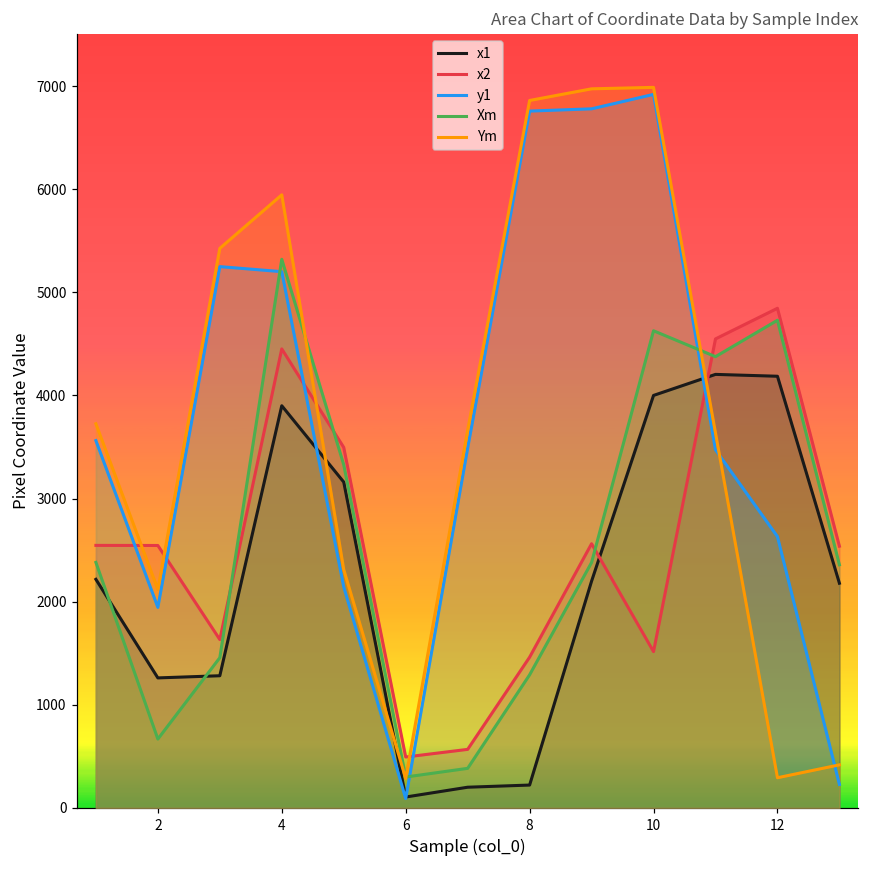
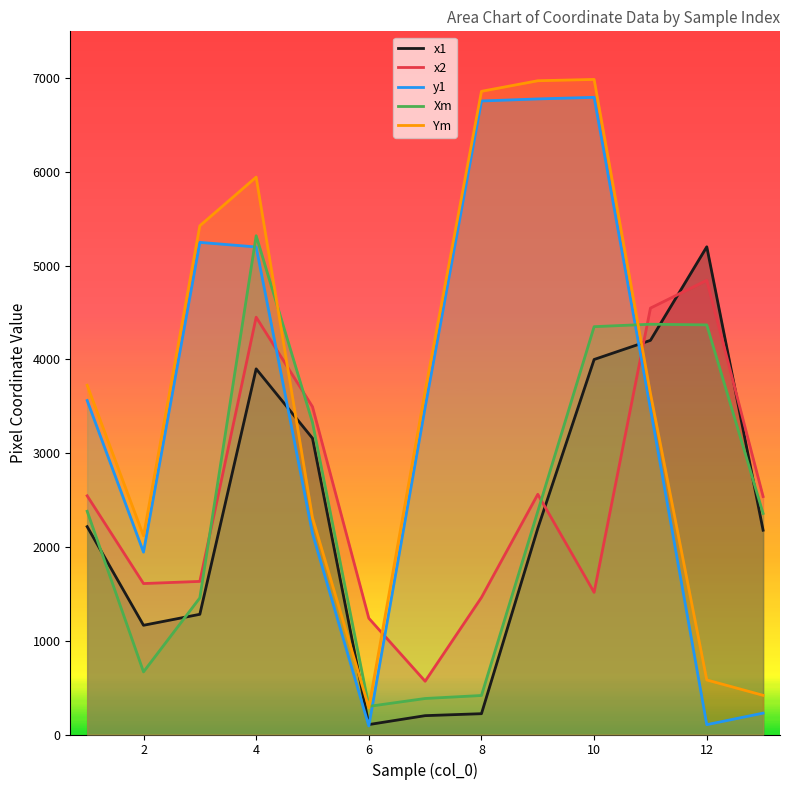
x1, 2: 1300 -> 1200
x2, 2: 2500 -> 1600
x2, 6: 500 -> 1200
Xm, 8: 1300 -> 400
y1, 10: 6900 -> 6800
Xm, 10: 4600 -> 4400
x1, 12: 4200 -> 5200
y1, 12: 2600 -> 100
Xm, 12: 4700 -> 4400
Ym, 12: 300 -> 600
